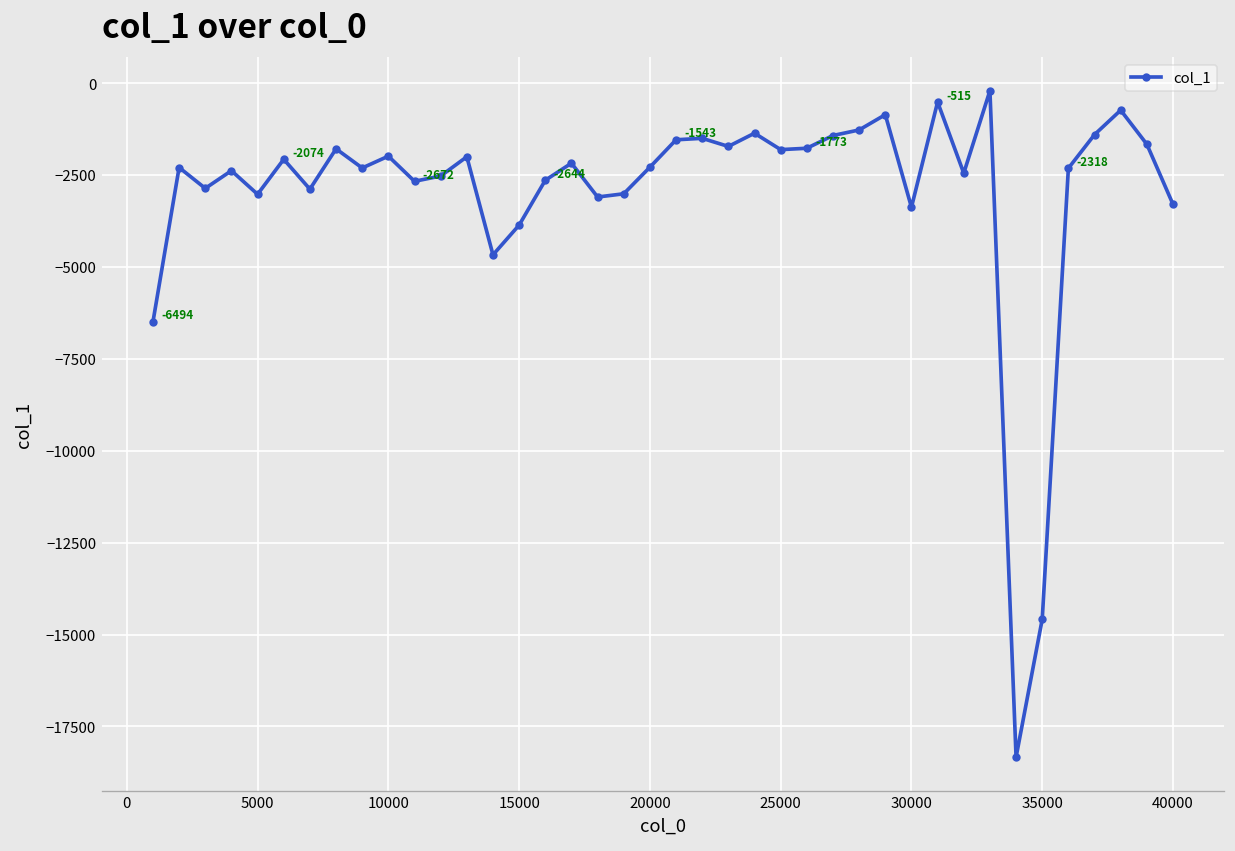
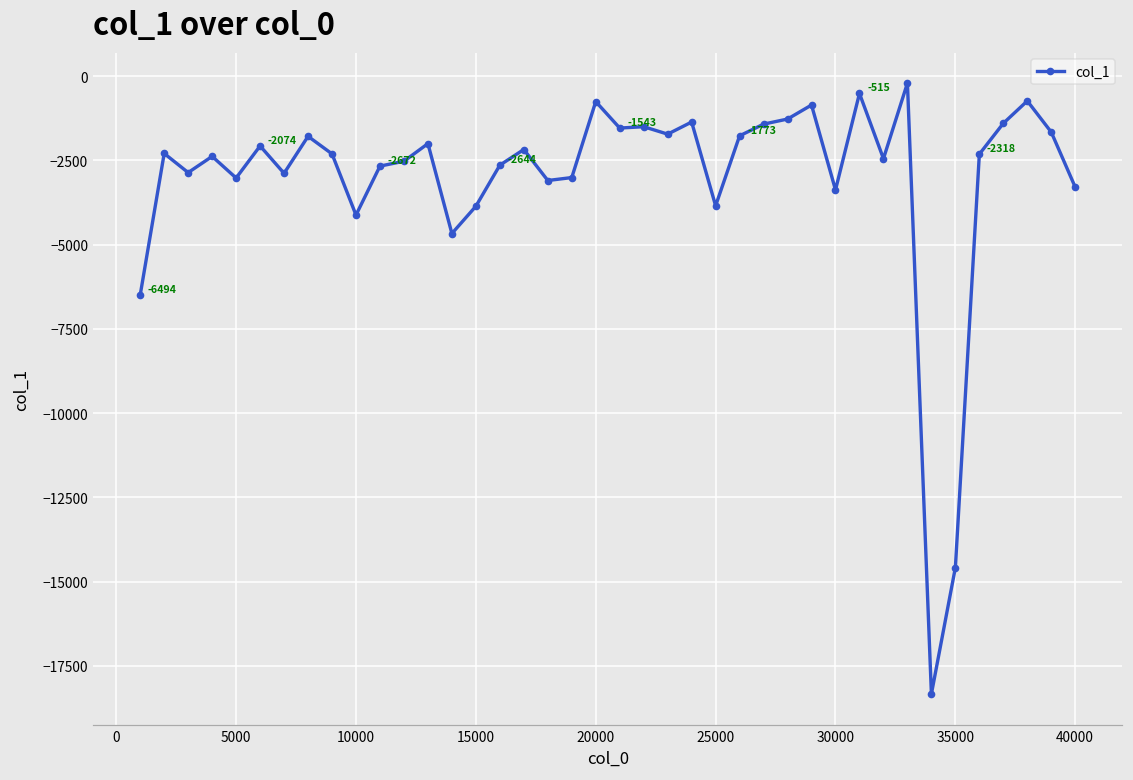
10000: -2000 -> -4100
20000: -2300 -> -800
25000: -1800 -> -3800
